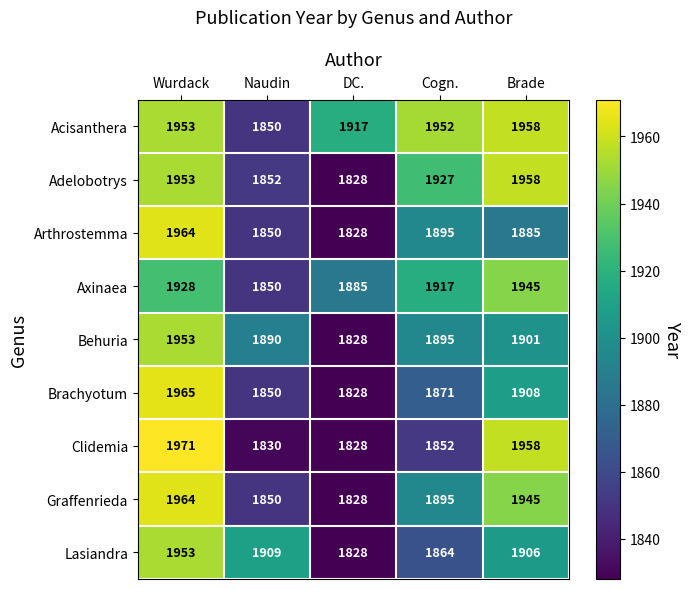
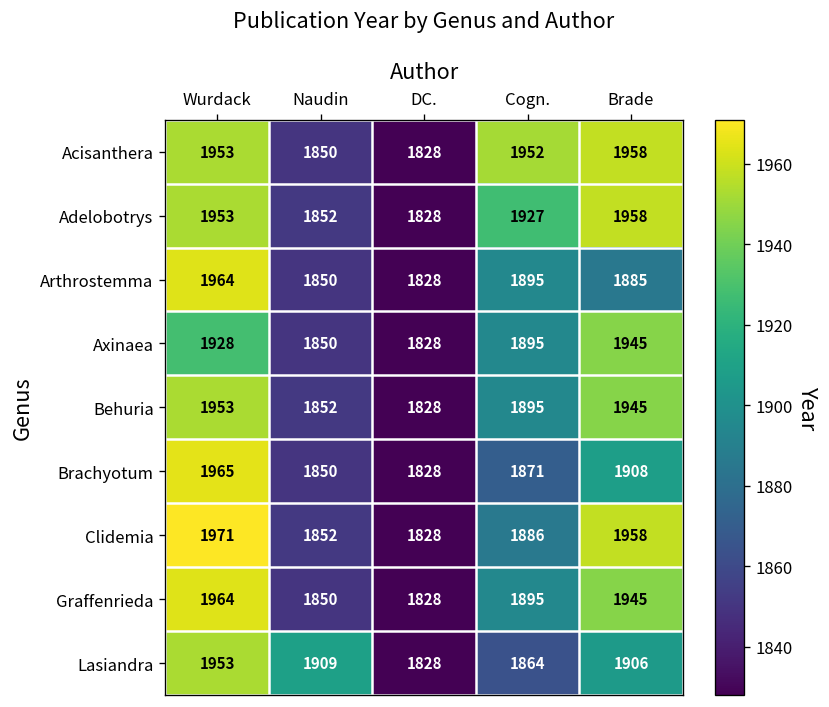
Acisanthera, DC.: 1917 -> 1828
Axinaea, DC.: 1885 -> 1828
Axinaea, Cogn.: 1917 -> 1895
Behuria, Naudin: 1890 -> 1852
Behuria, Brade: 1901 -> 1945
Clidemia, Naudin: 1830 -> 1852
Clidemia, Cogn.: 1852 -> 1886
